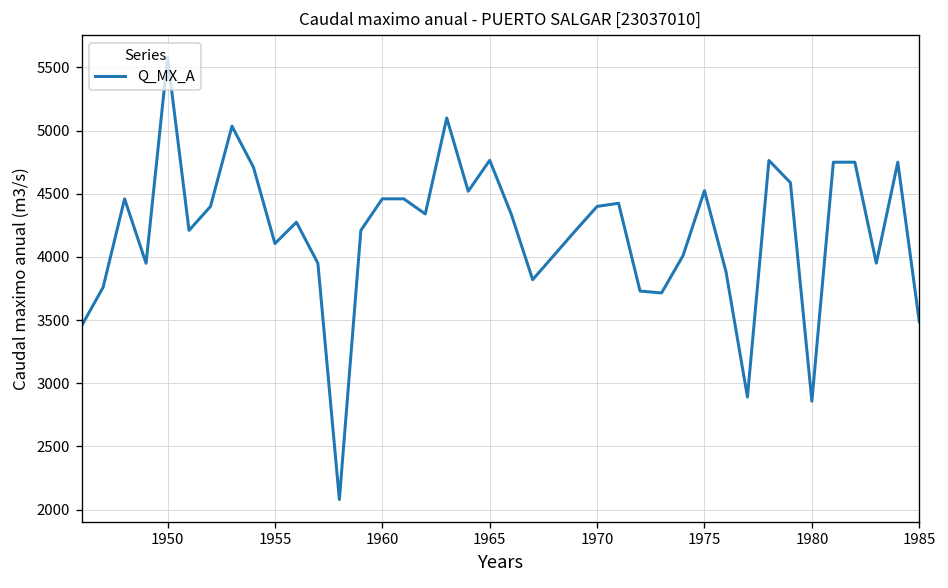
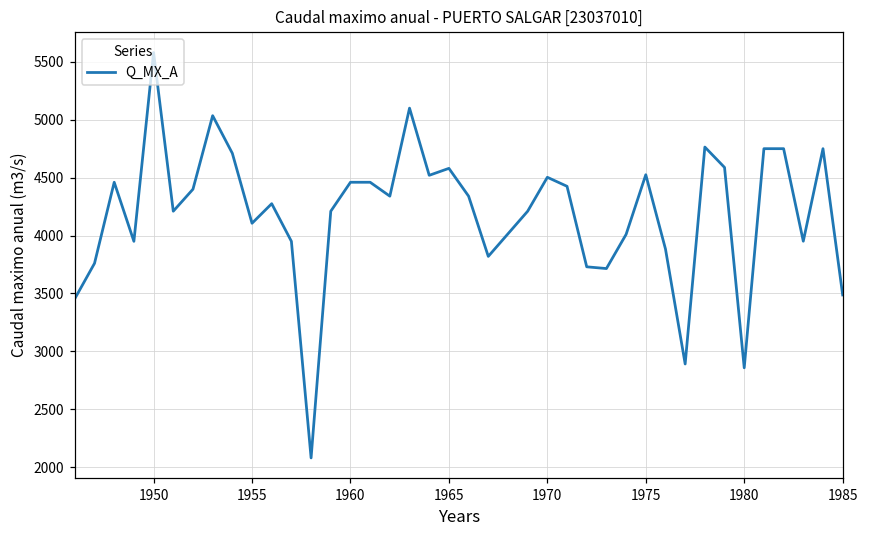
1965: 4770 -> 4580
1970: 4400 -> 4500
